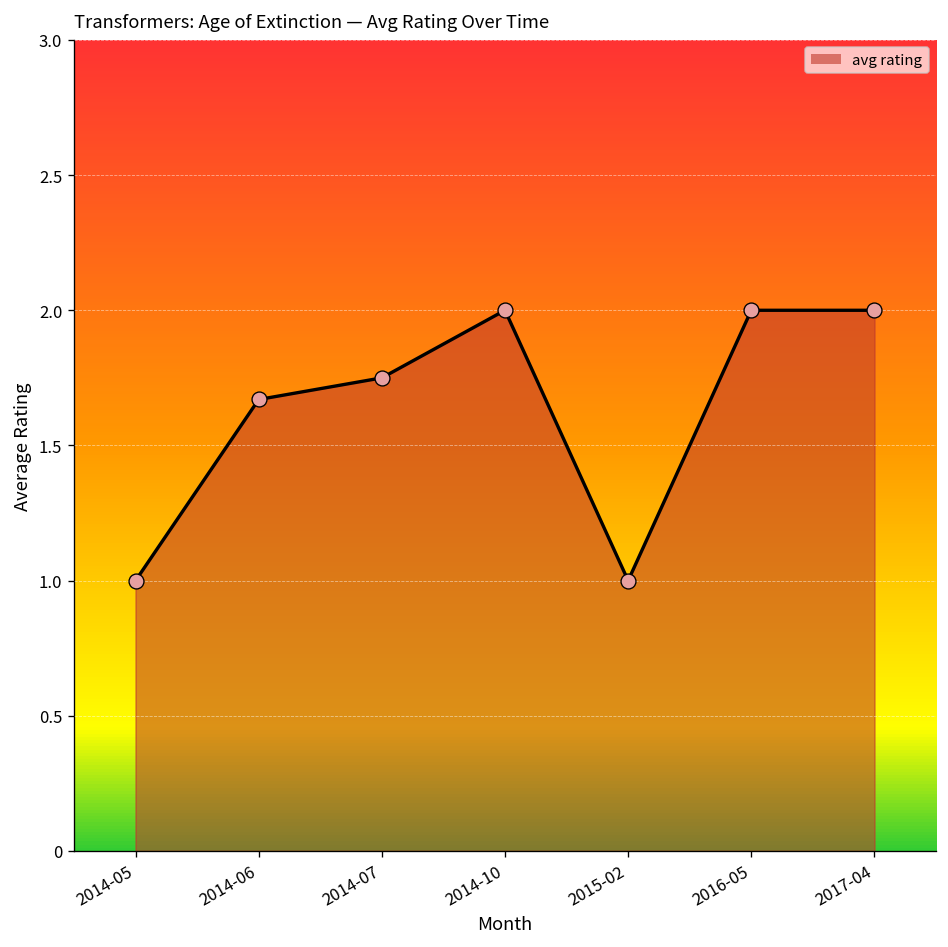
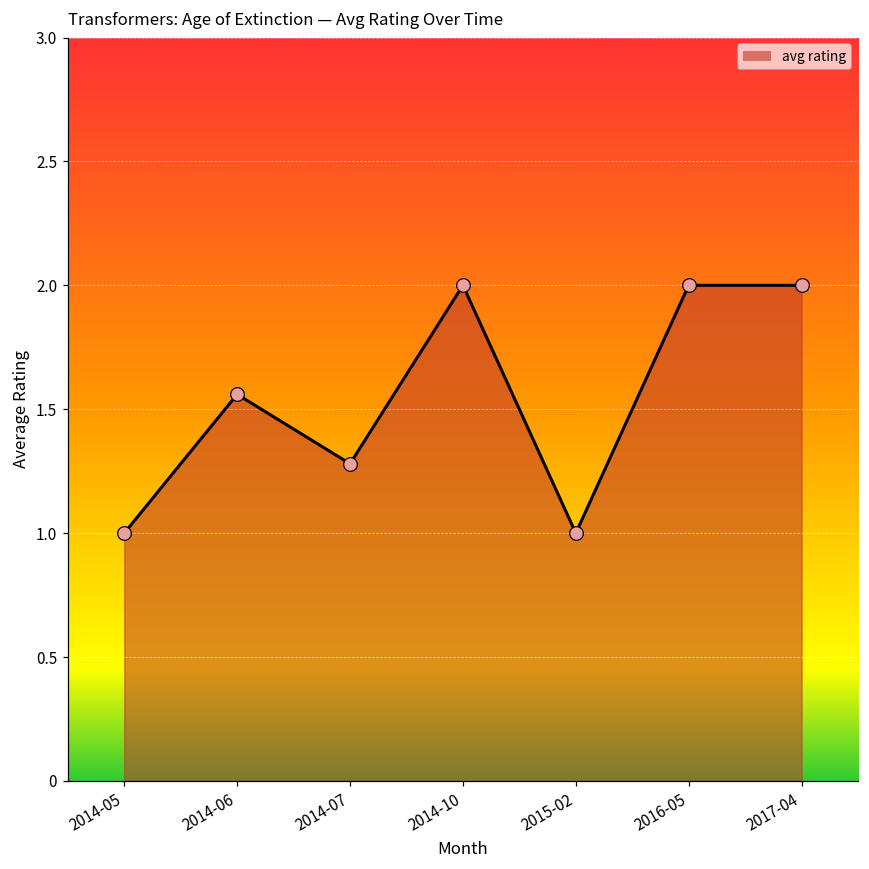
2014-06: 1.67 -> 1.56
2014-07: 1.75 -> 1.28
